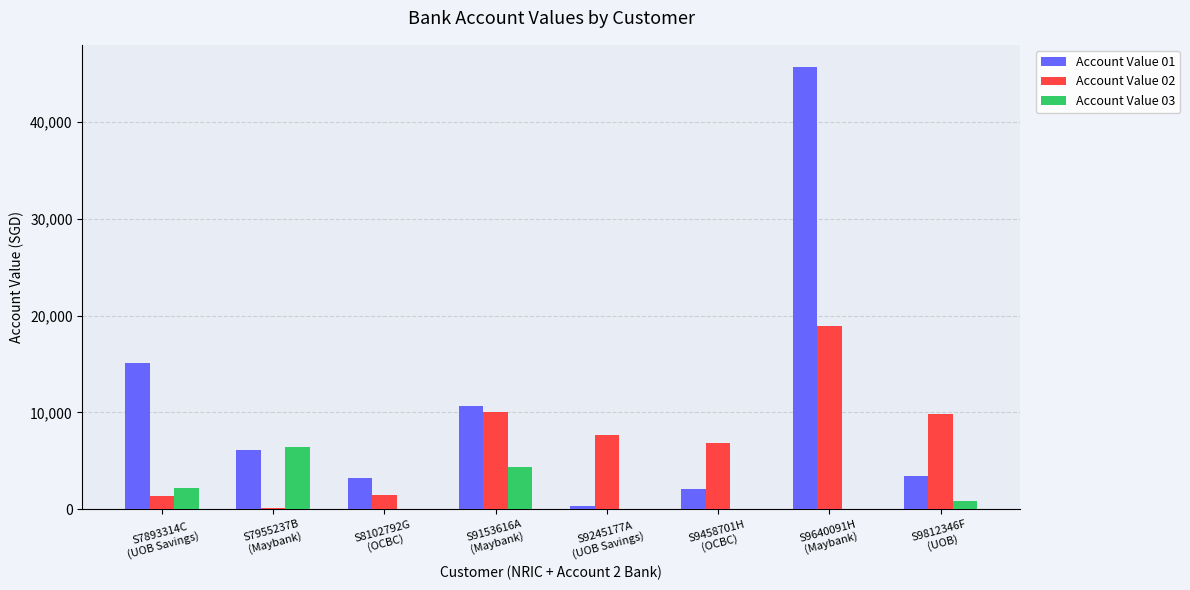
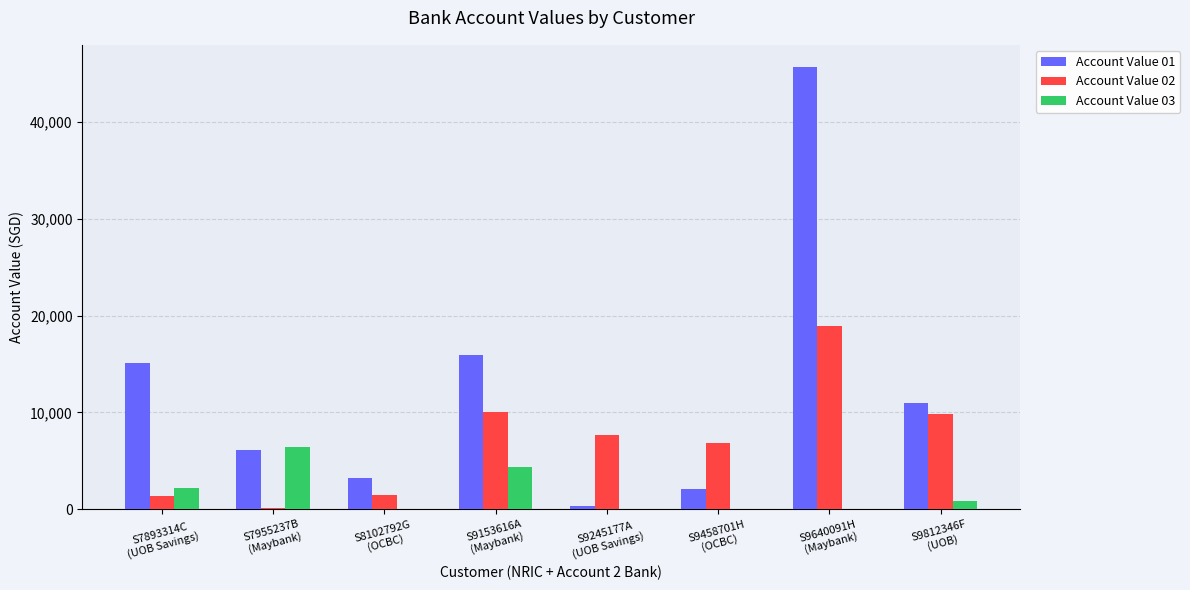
Account Value 01, S9153616A (Maybank): 11,000 -> 16,000
Account Value 01, S9812346F (UOB): 3,000 -> 11,000
